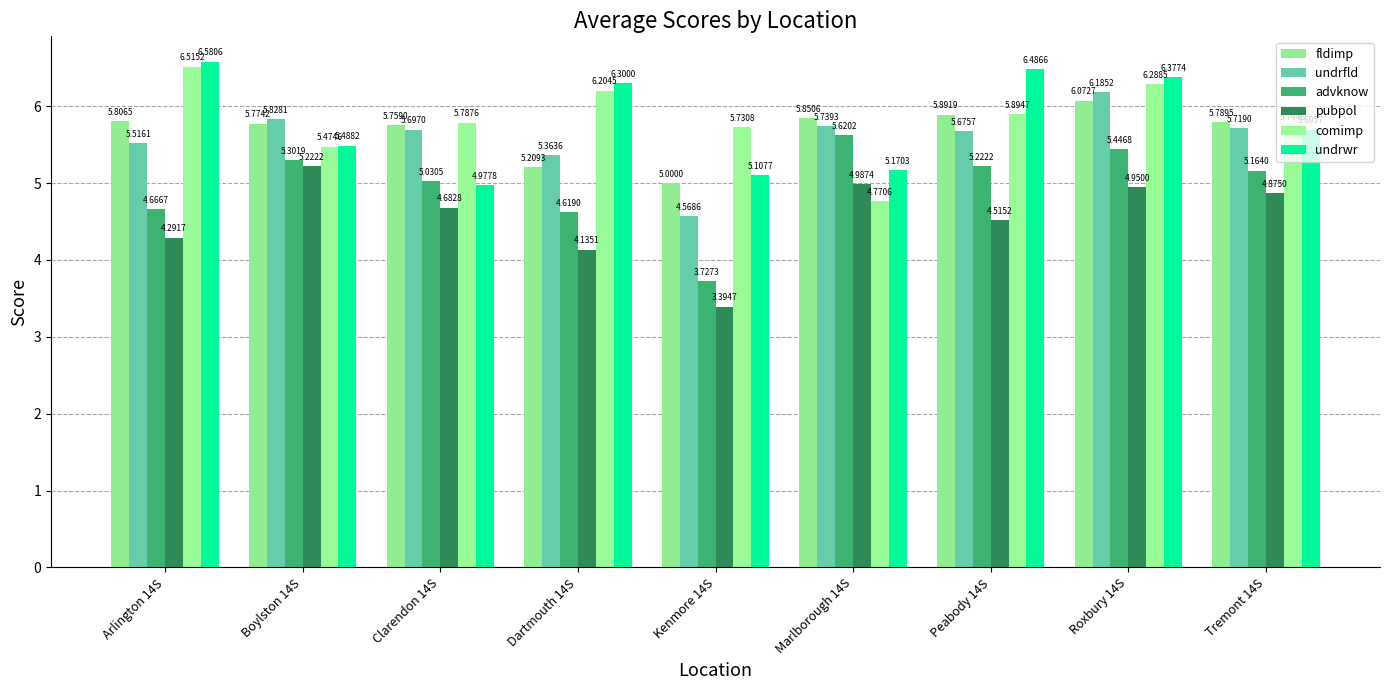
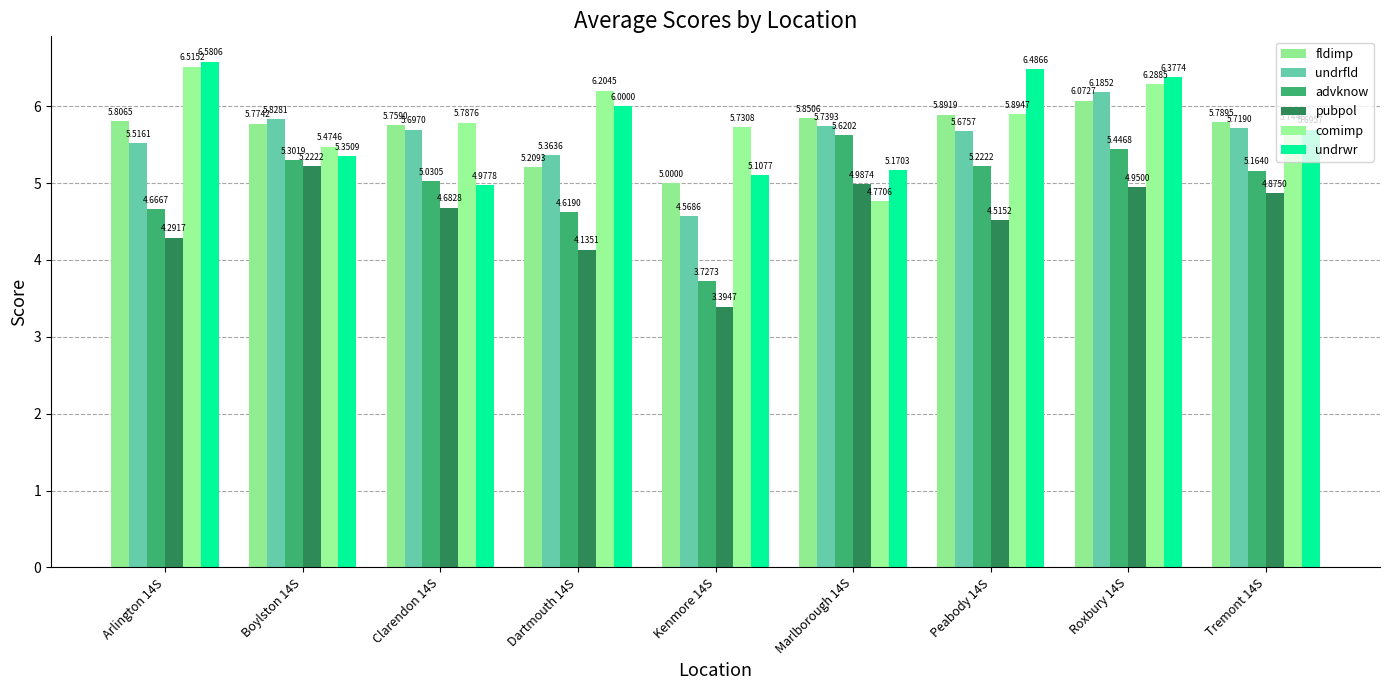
undrwr, Boylston 14S: 5.4882 -> 5.3509
undrwr, Dartmouth 14S: 6.3000 -> 6.0000
